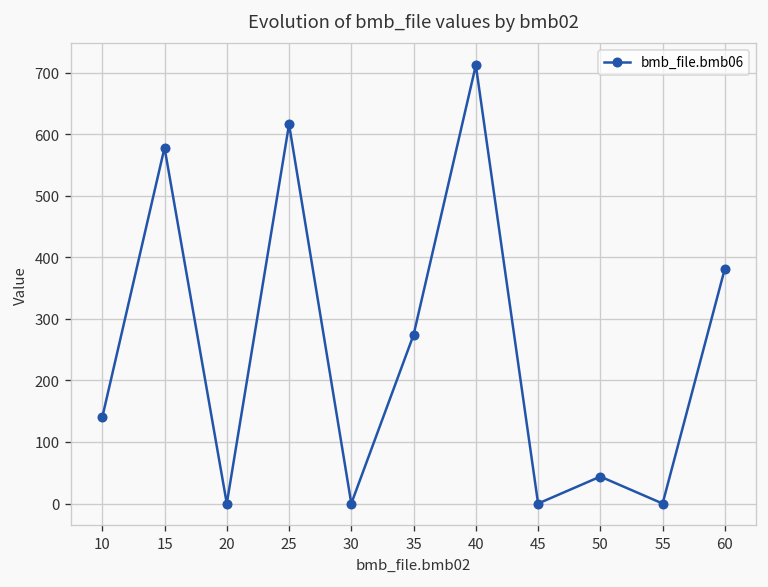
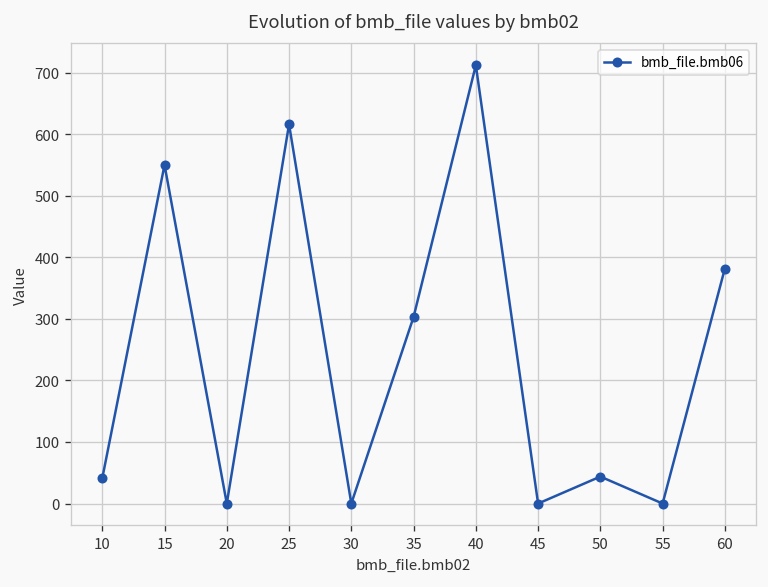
10: 140 -> 40
15: 580 -> 550
35: 270 -> 300
